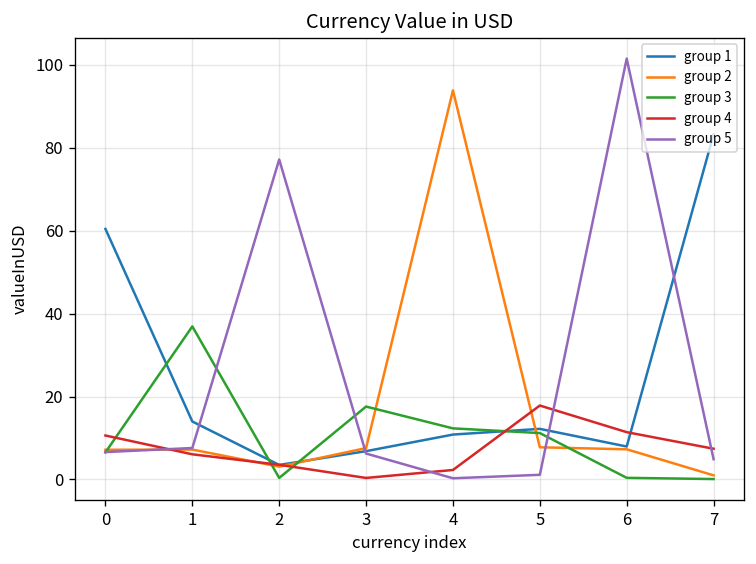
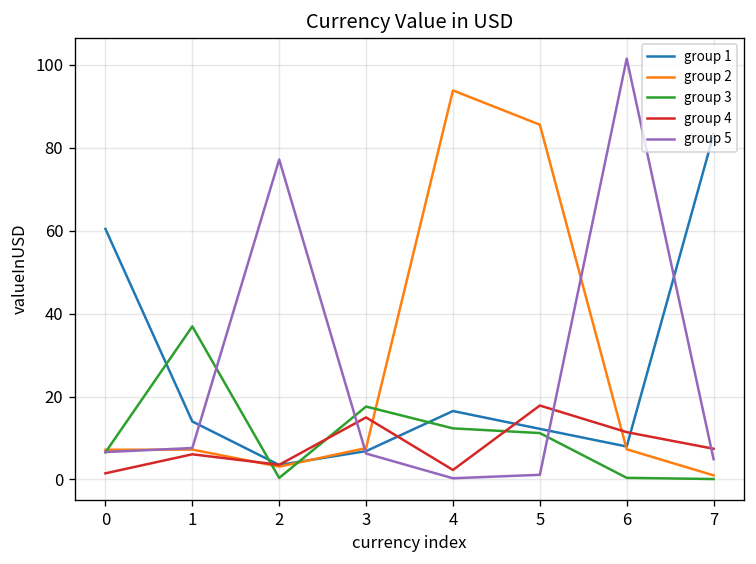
group 4, 0: 11 -> 1
group 4, 3: 0 -> 15
group 1, 4: 11 -> 16
group 2, 5: 8 -> 86
